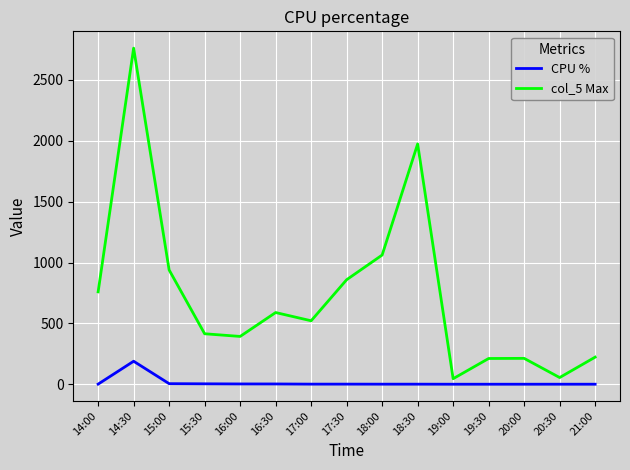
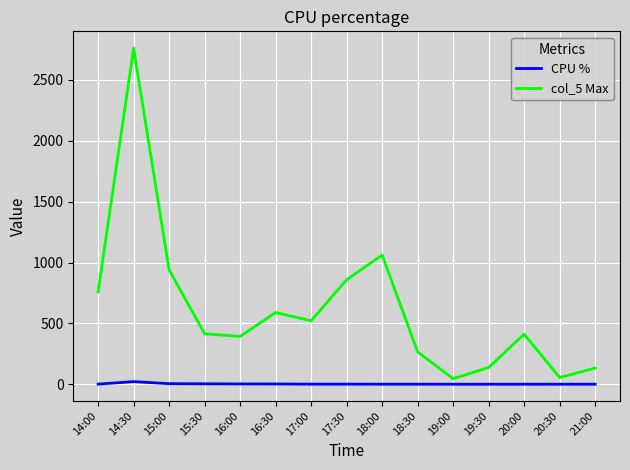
CPU %, 14:30: 190 -> 20
col_5 Max, 18:30: 1970 -> 270
col_5 Max, 19:30: 210 -> 140
col_5 Max, 20:00: 210 -> 410
col_5 Max, 21:00: 220 -> 130
